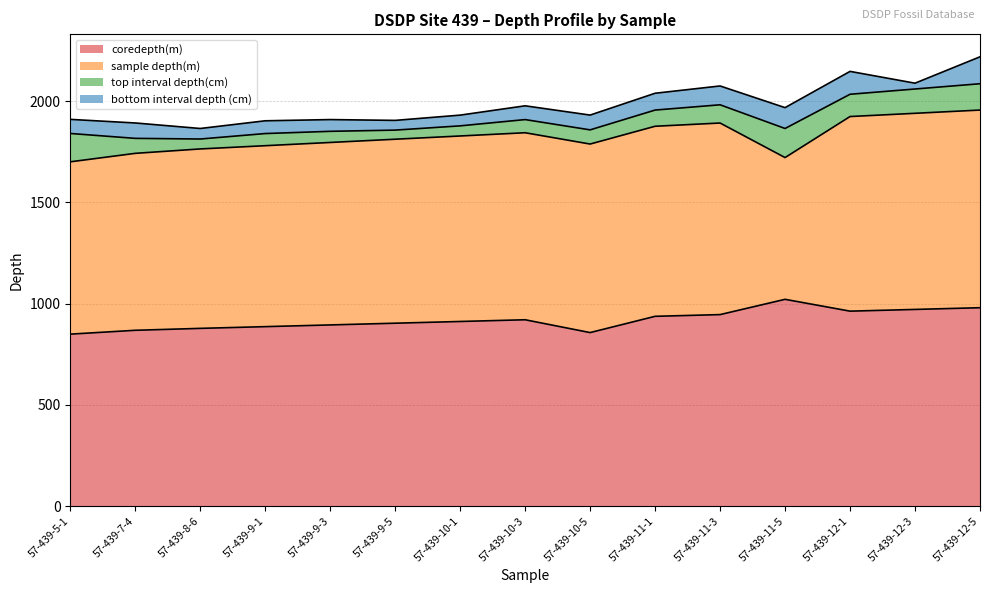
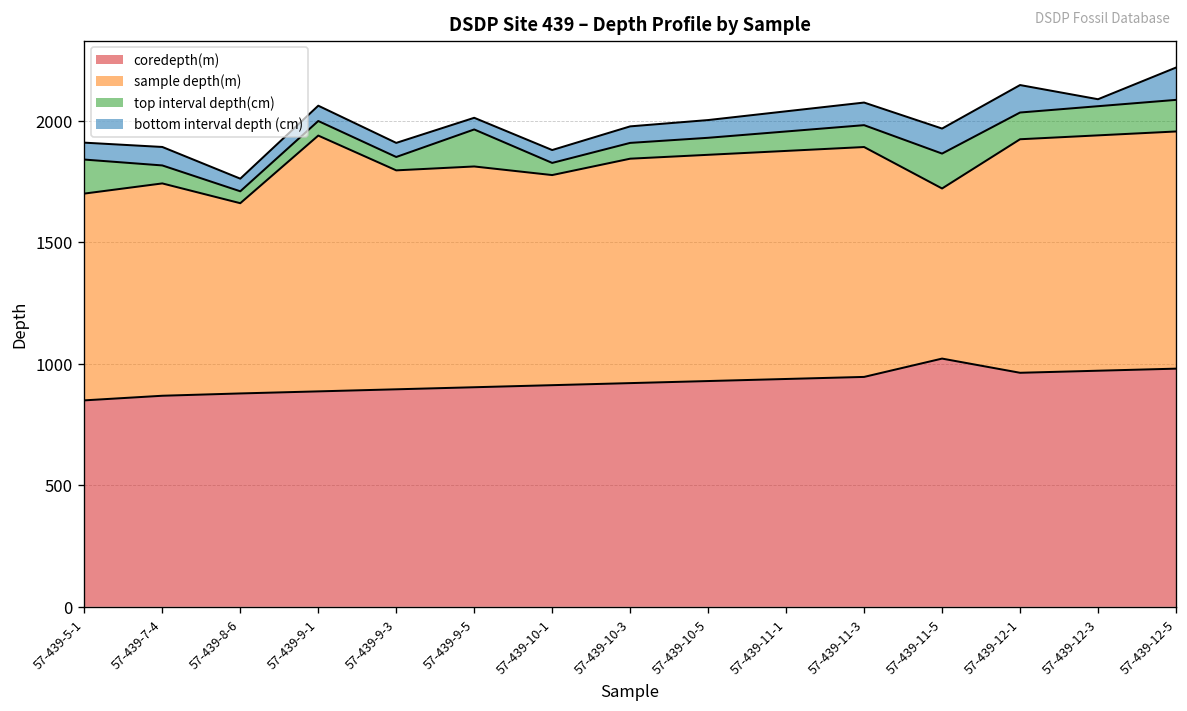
sample depth(m), 57-439-8-6: 890 -> 780
sample depth(m), 57-439-9-1: 890 -> 1050
top interval depth(cm), 57-439-9-5: 50 -> 150
sample depth(m), 57-439-10-1: 920 -> 860
coredepth(m), 57-439-10-5: 860 -> 930
